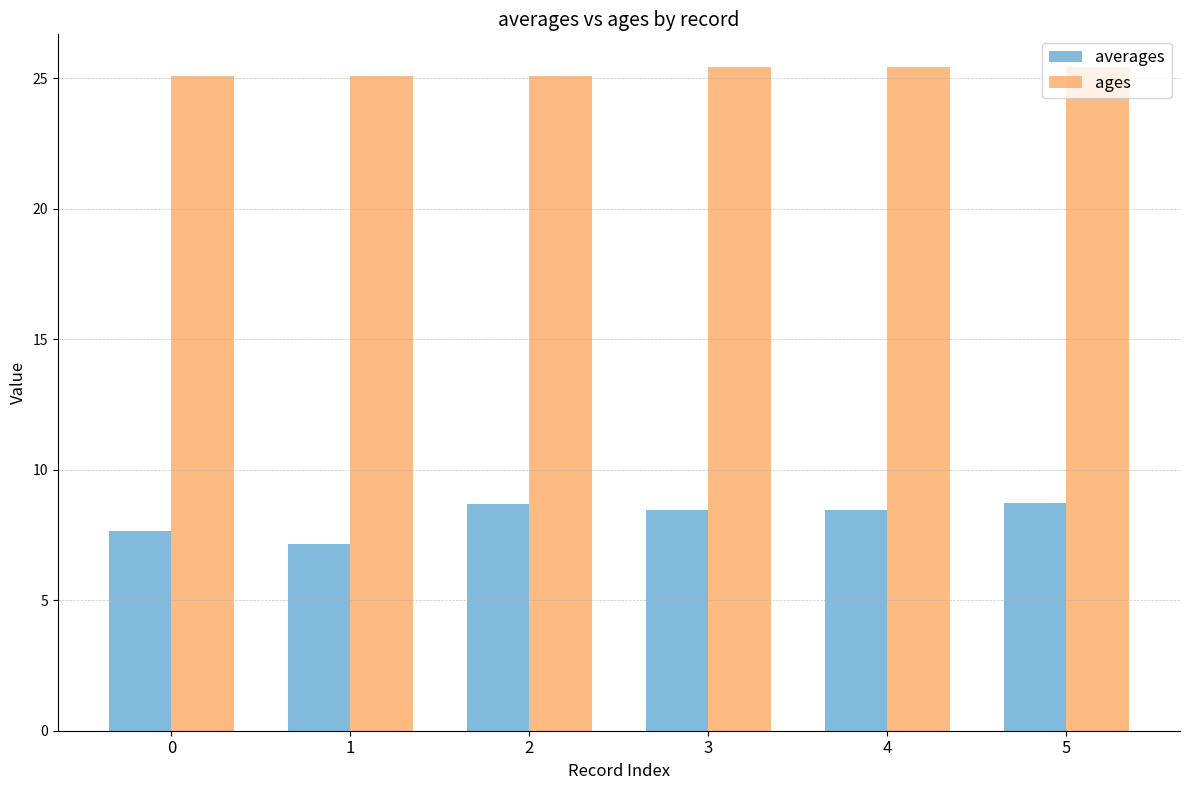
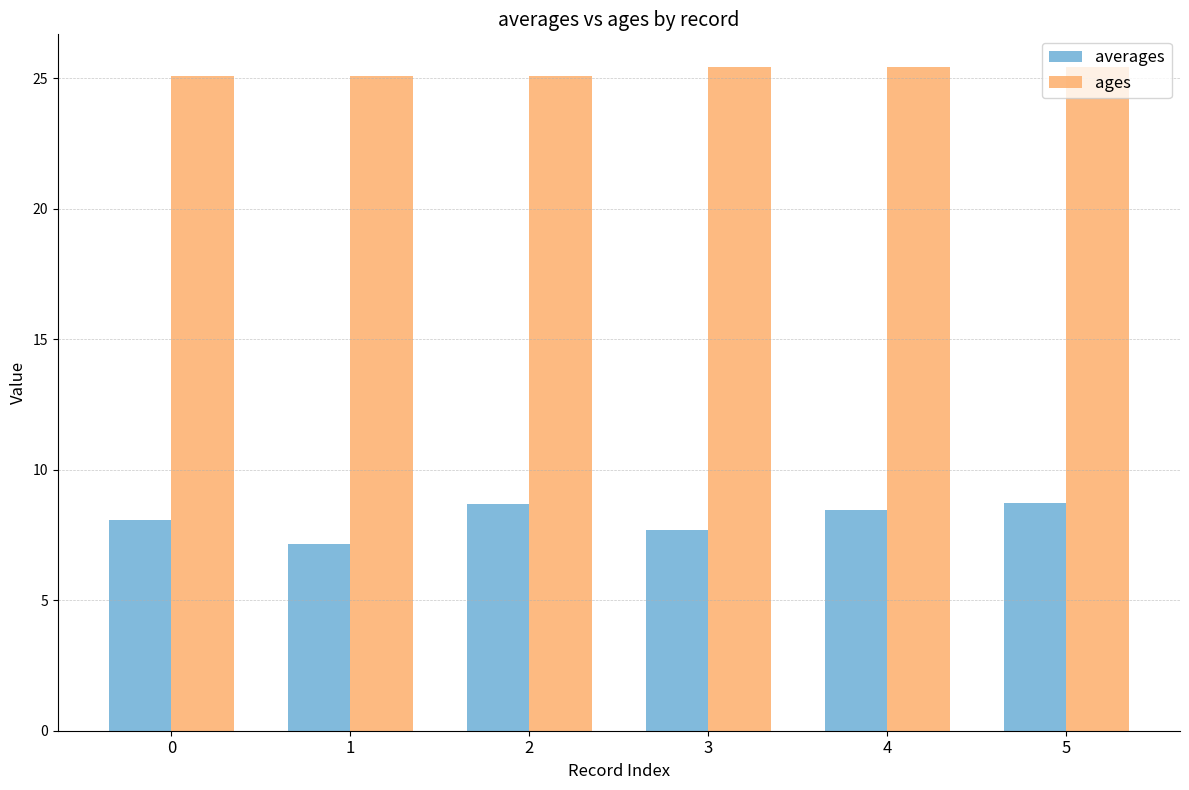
averages, 0: 7.7 -> 8.1
averages, 3: 8.4 -> 7.7
